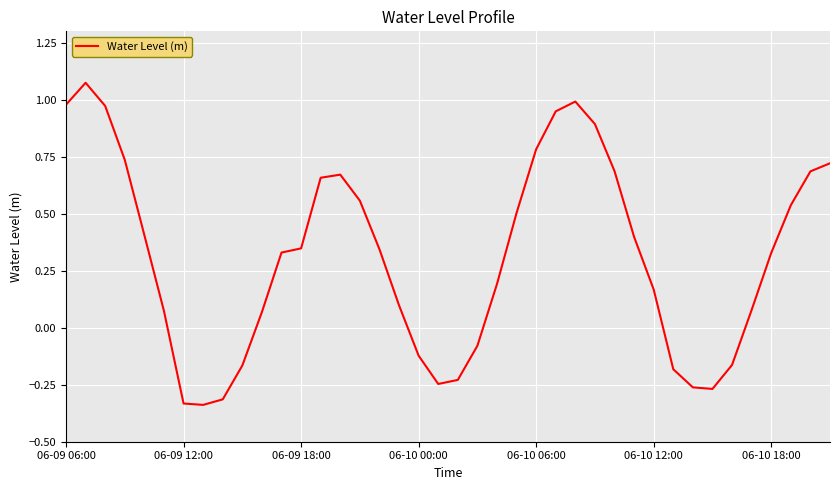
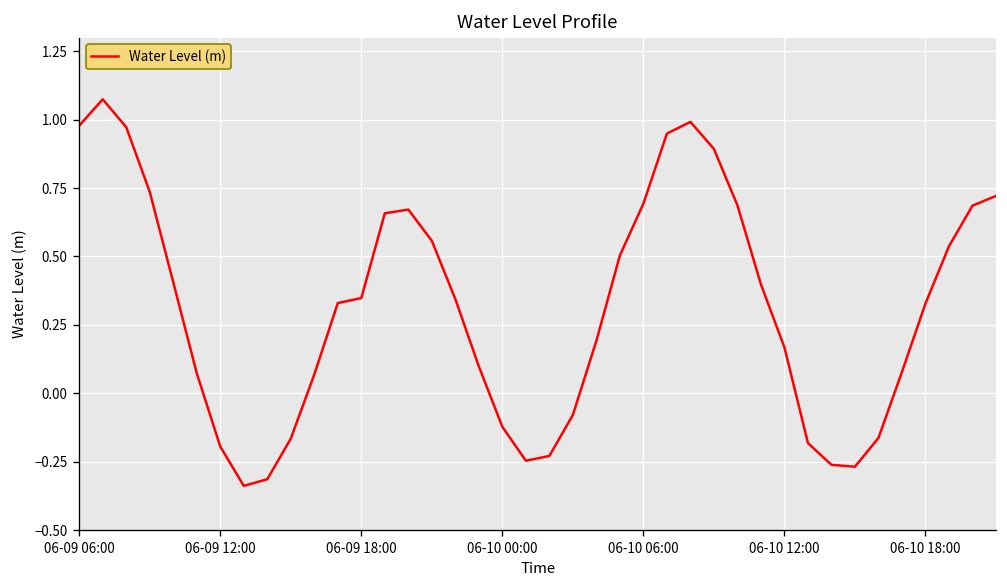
06-09 12:00: -0.33 -> -0.19
06-10 06:00: 0.78 -> 0.69
